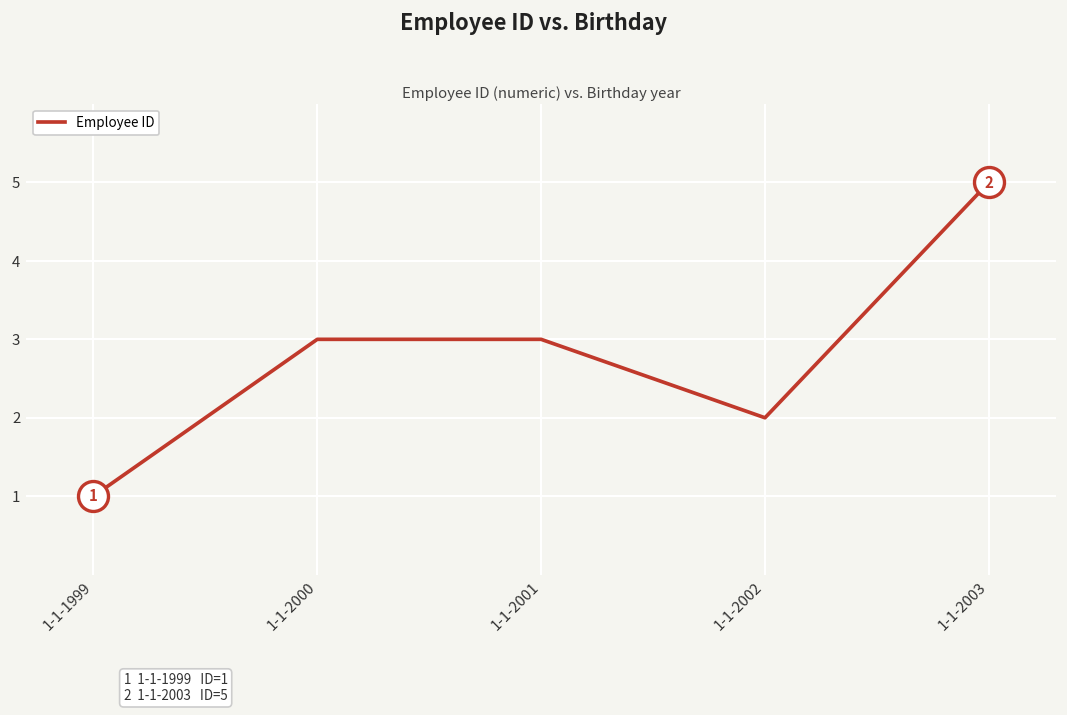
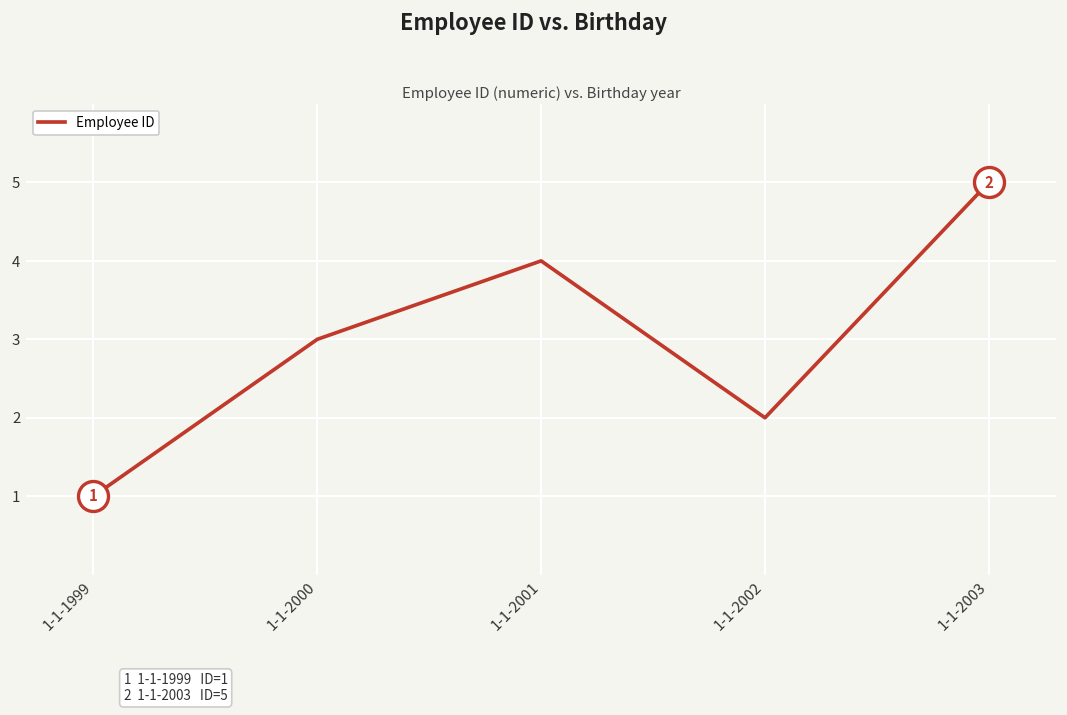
Employee ID, 1-1-2001: 3 -> 4
